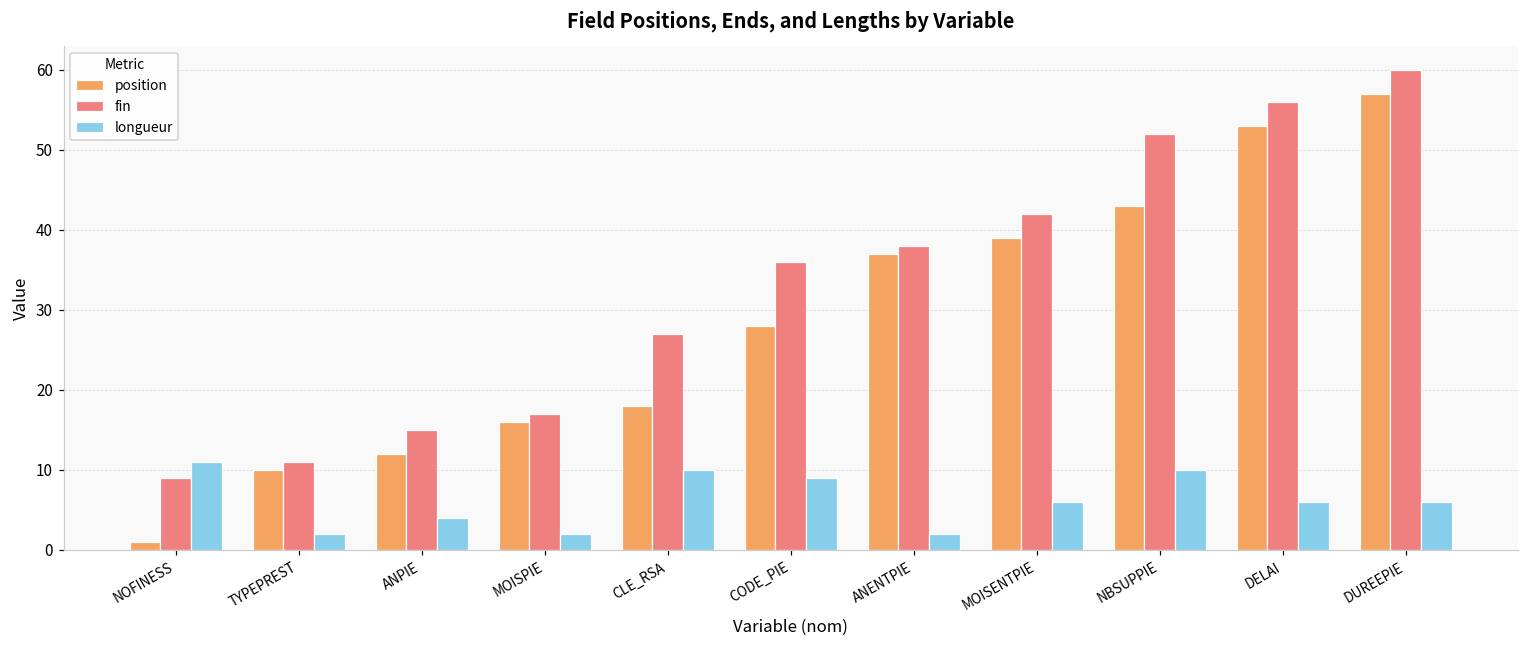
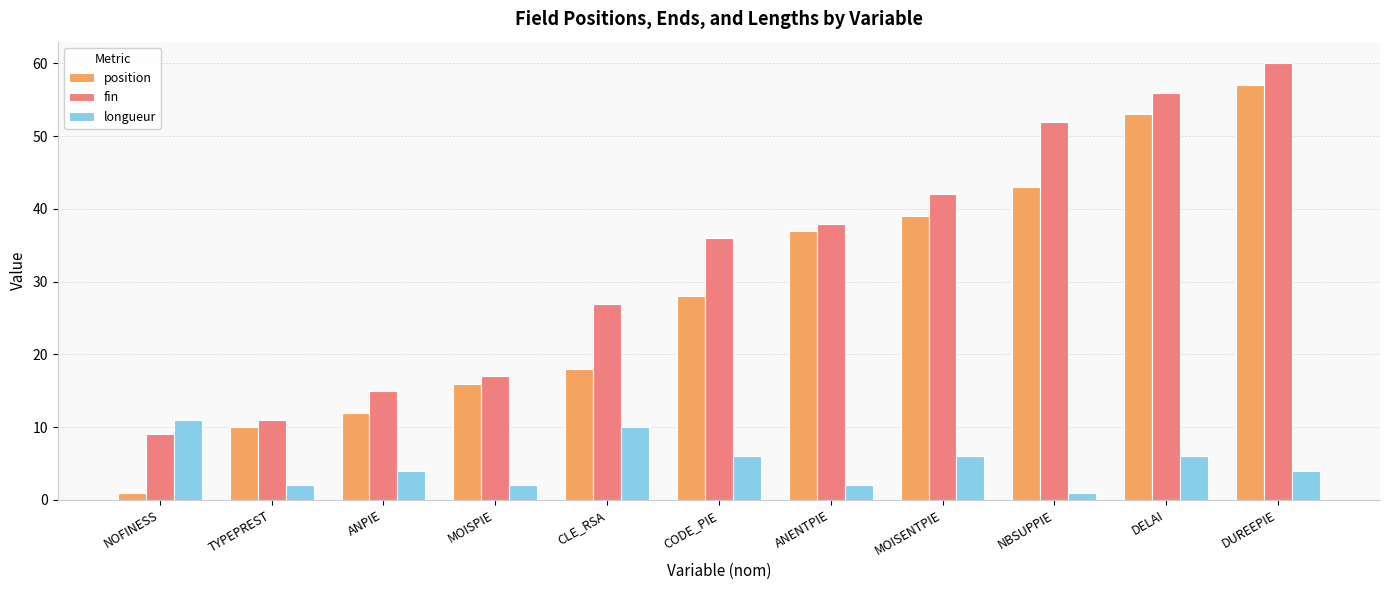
longueur, CODE_PIE: 9 -> 6
longueur, NBSUPPIE: 10 -> 1
longueur, DUREEPIE: 6 -> 4
